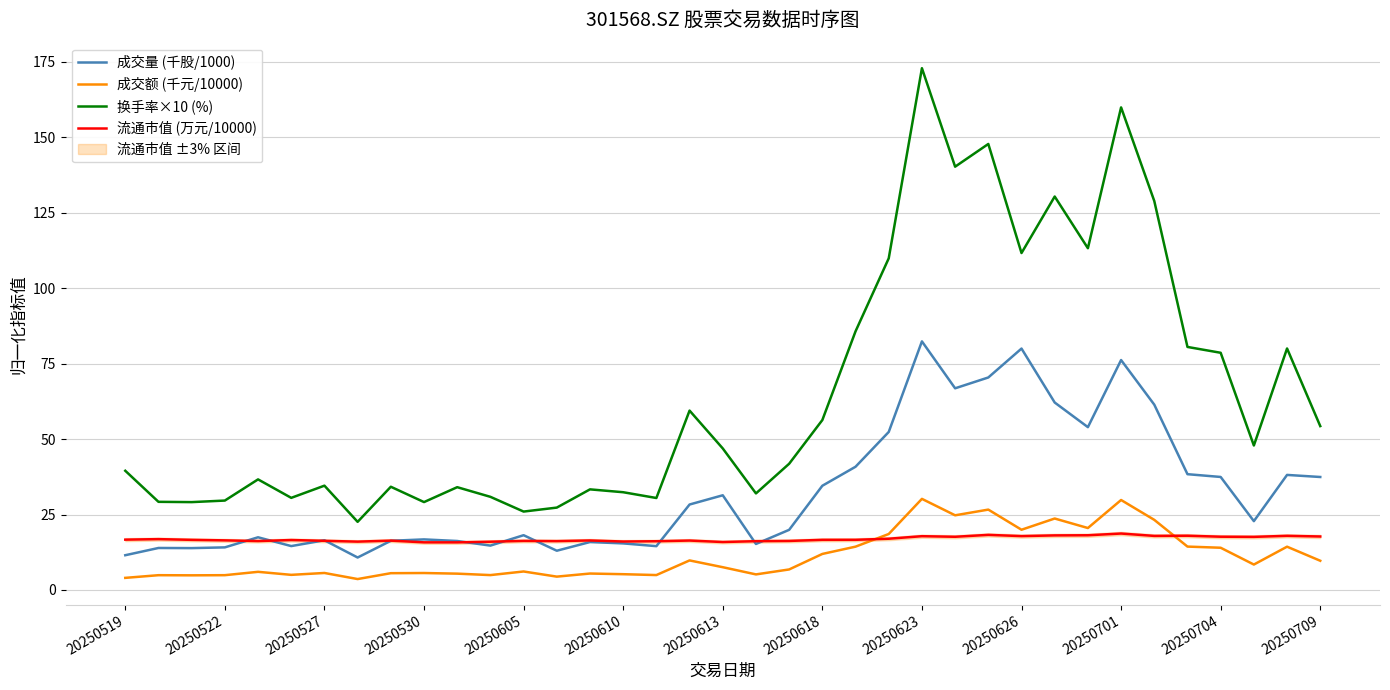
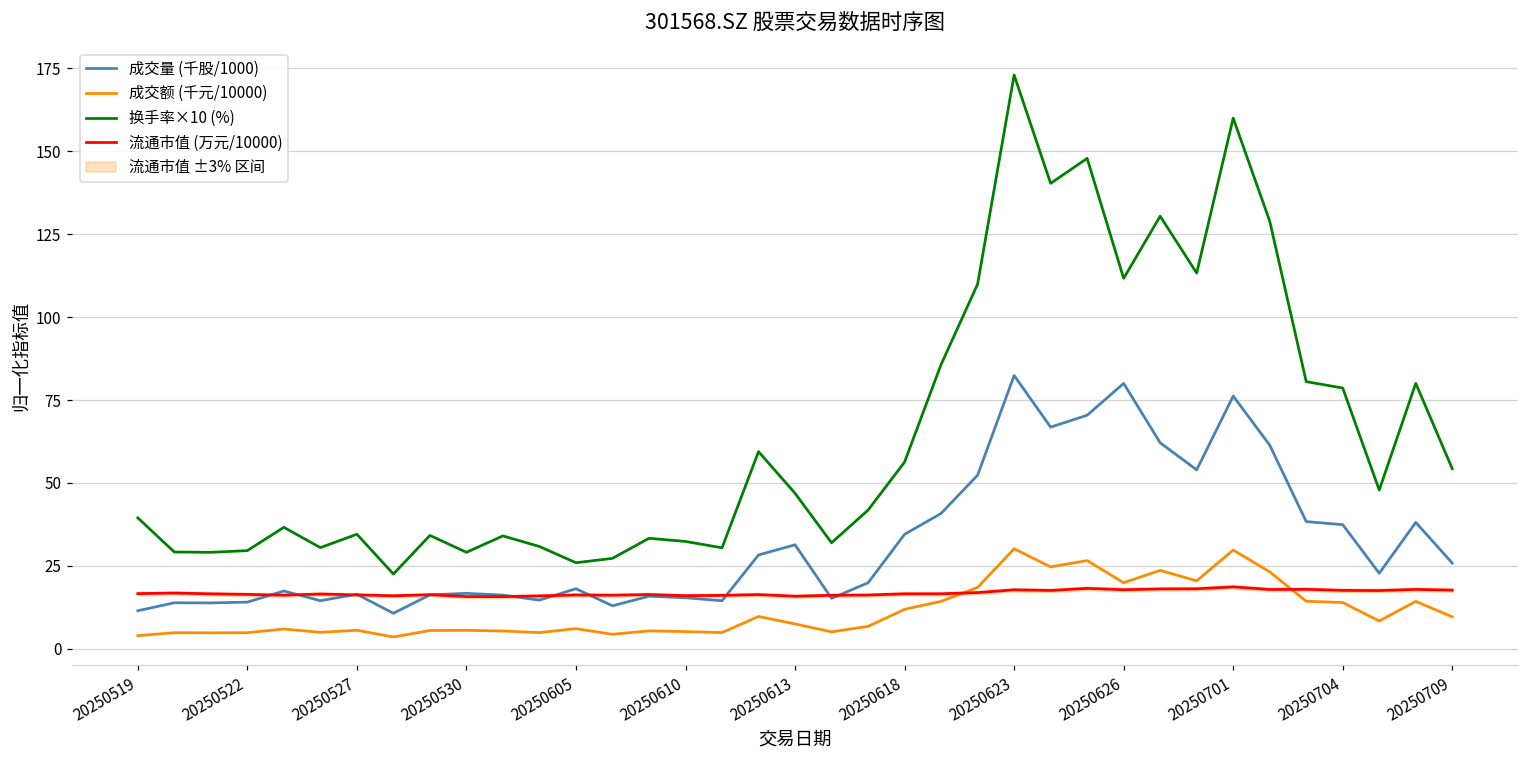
成交量 (千股/1000), 20250709: 37 -> 26
